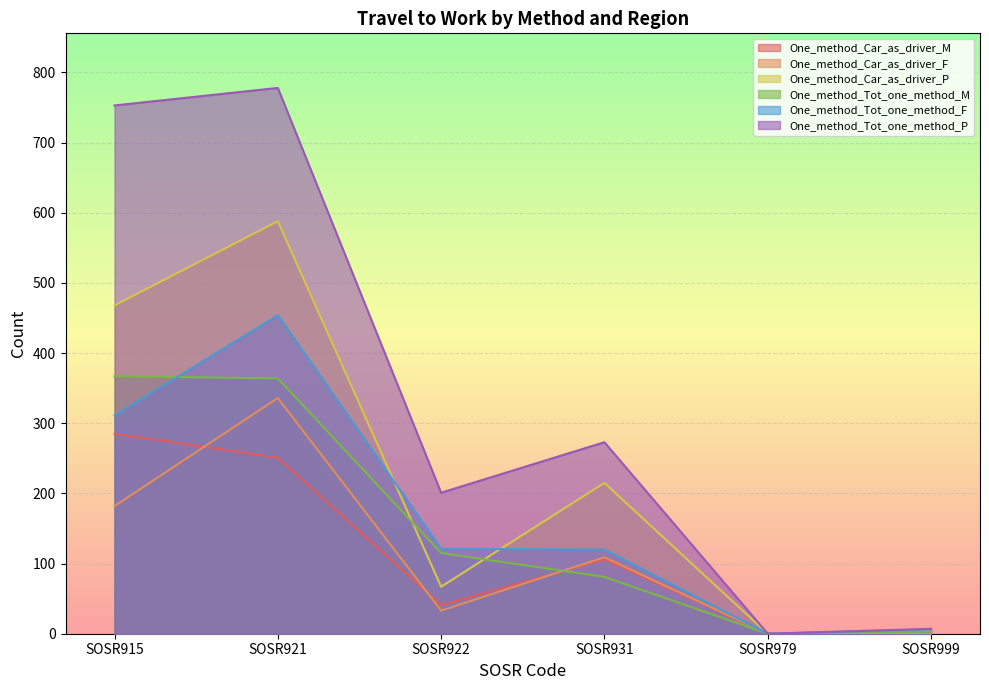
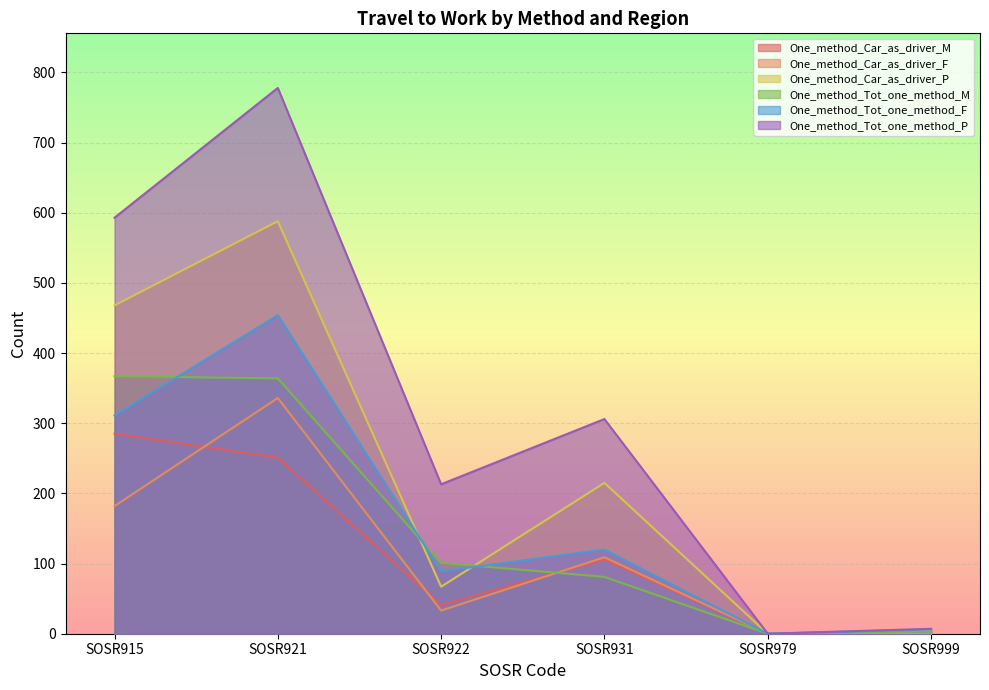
One_method_Tot_one_method_P, SOSR915: 750 -> 590
One_method_Tot_one_method_M, SOSR922: 120 -> 100
One_method_Tot_one_method_F, SOSR922: 120 -> 90
One_method_Tot_one_method_P, SOSR922: 200 -> 210
One_method_Tot_one_method_P, SOSR931: 270 -> 310
